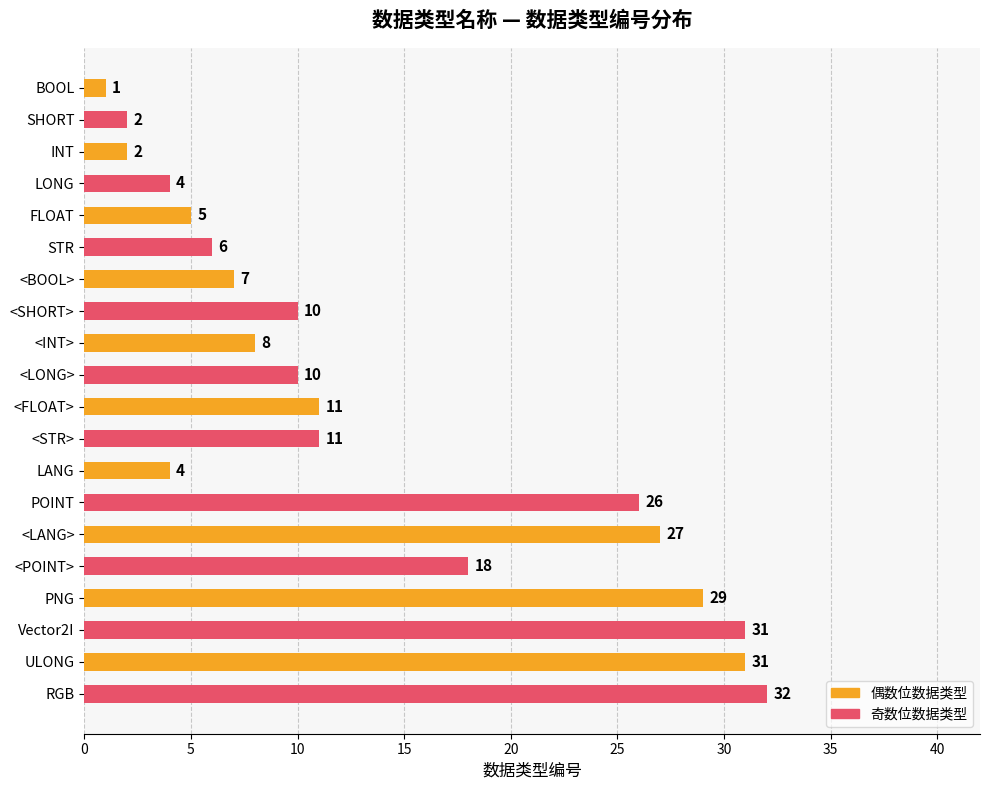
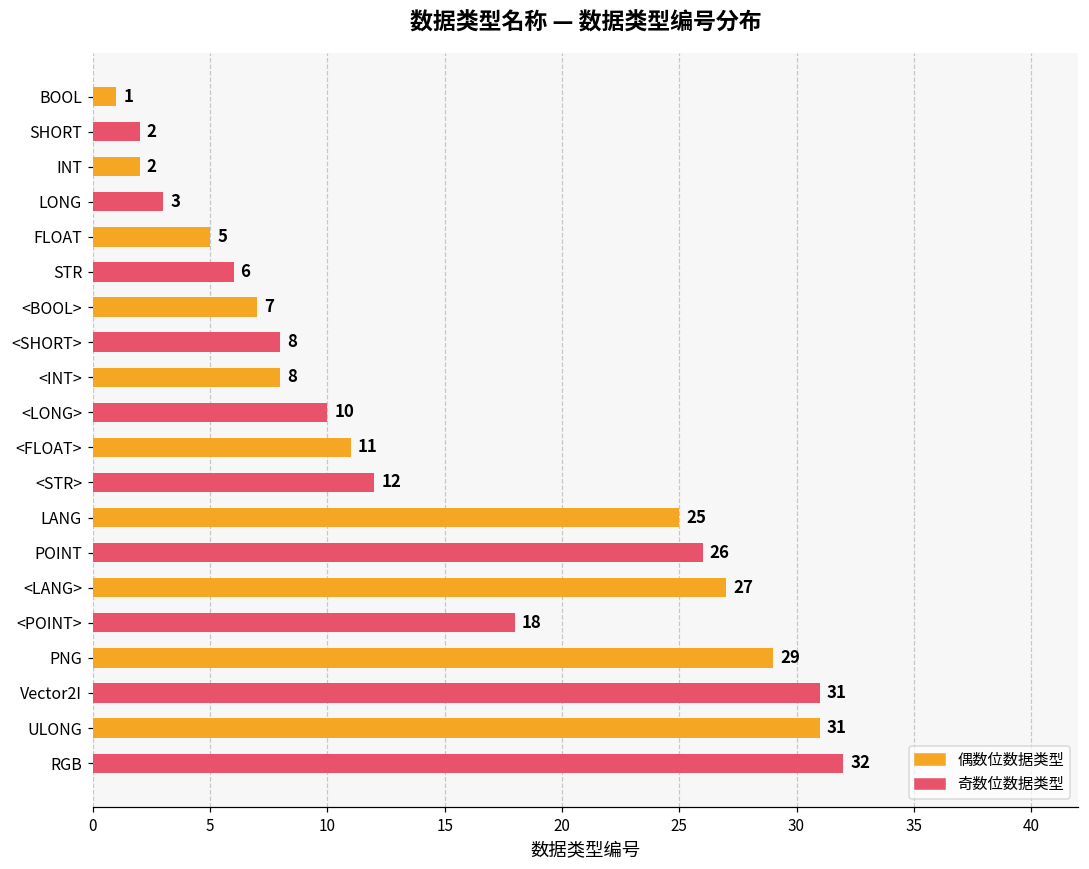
LONG: 4 -> 3
<SHORT>: 10 -> 8
<STR>: 11 -> 12
LANG: 4 -> 25
